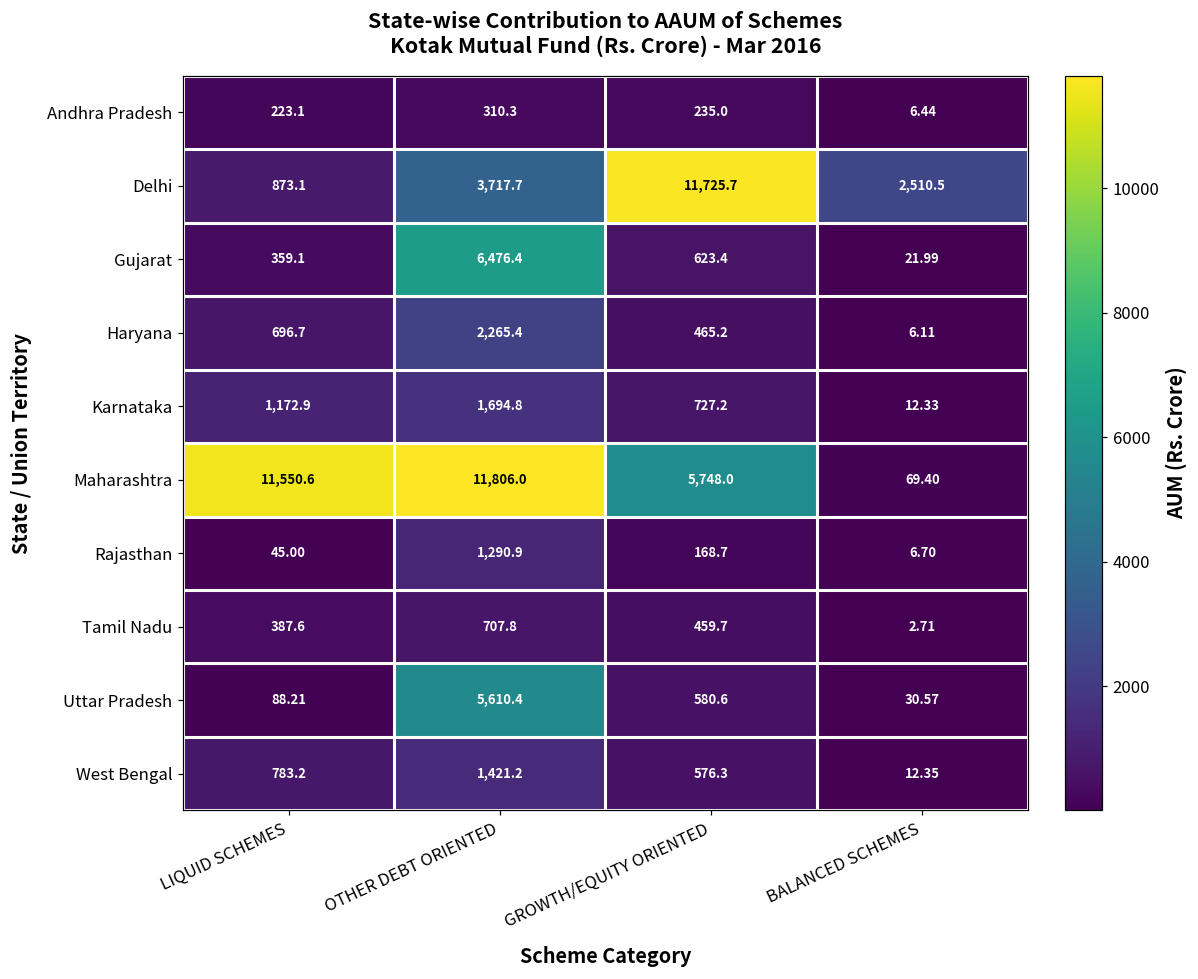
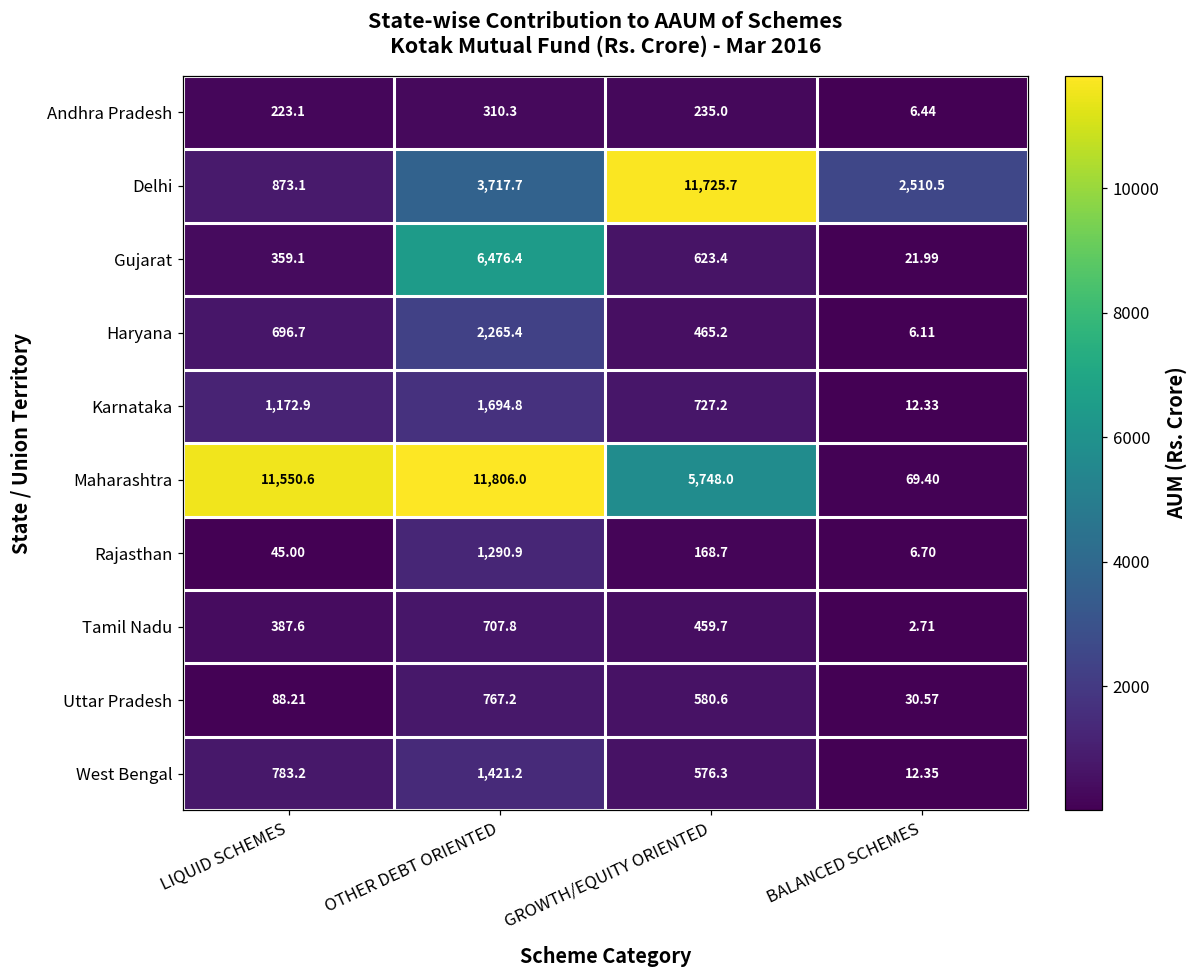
Uttar Pradesh, OTHER DEBT ORIENTED: 5,610.4 -> 767.2
